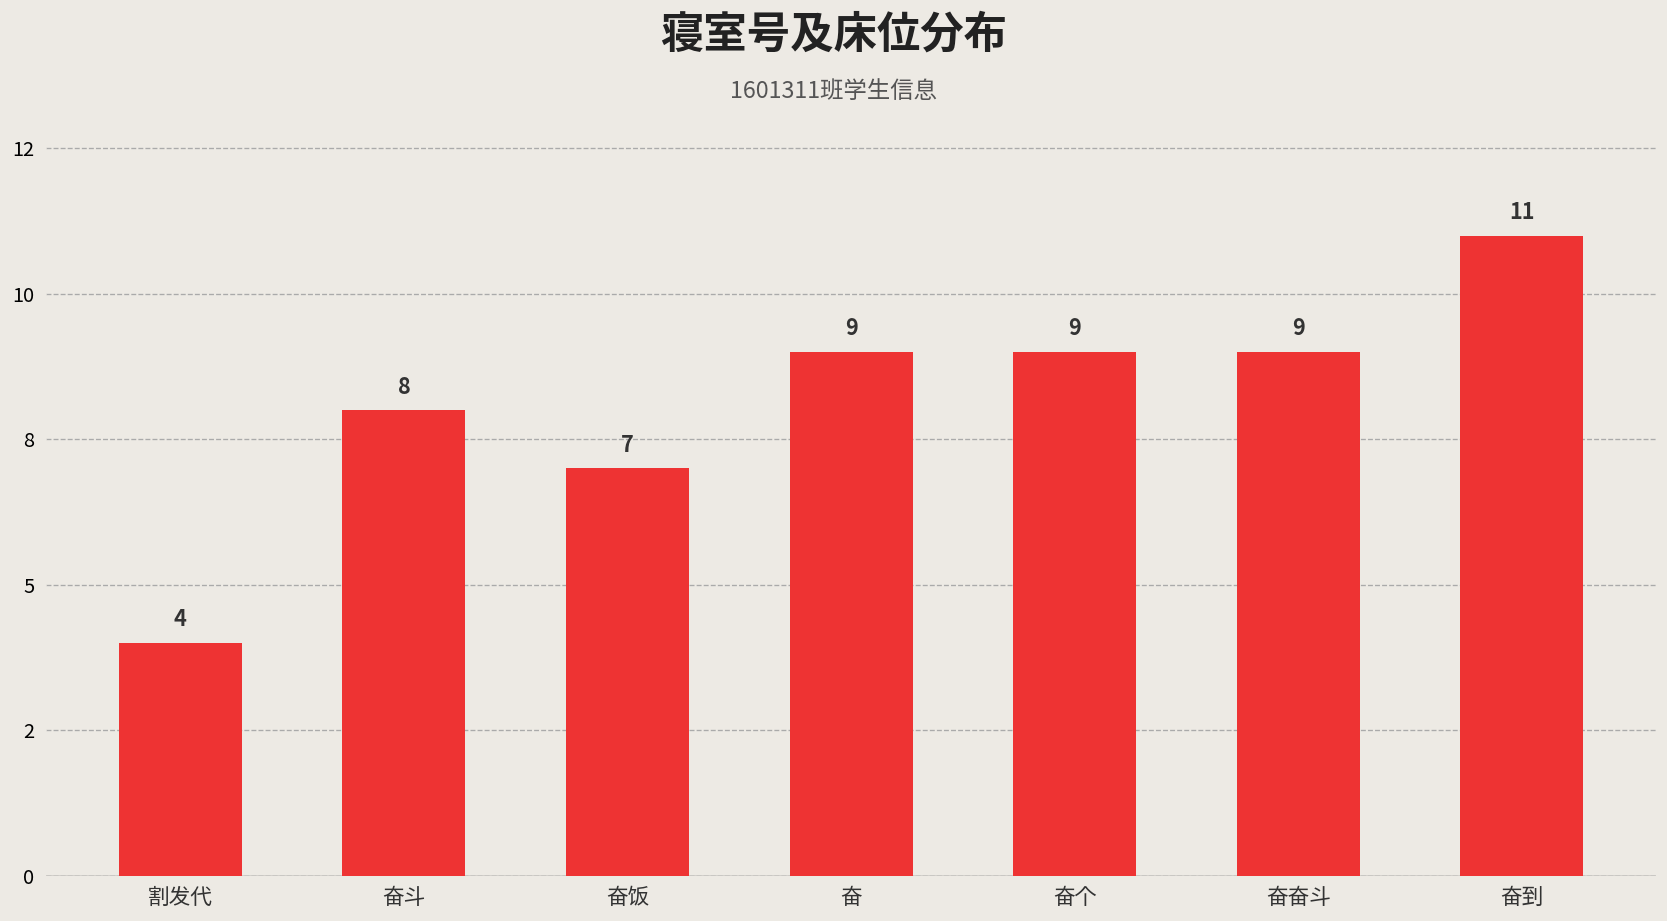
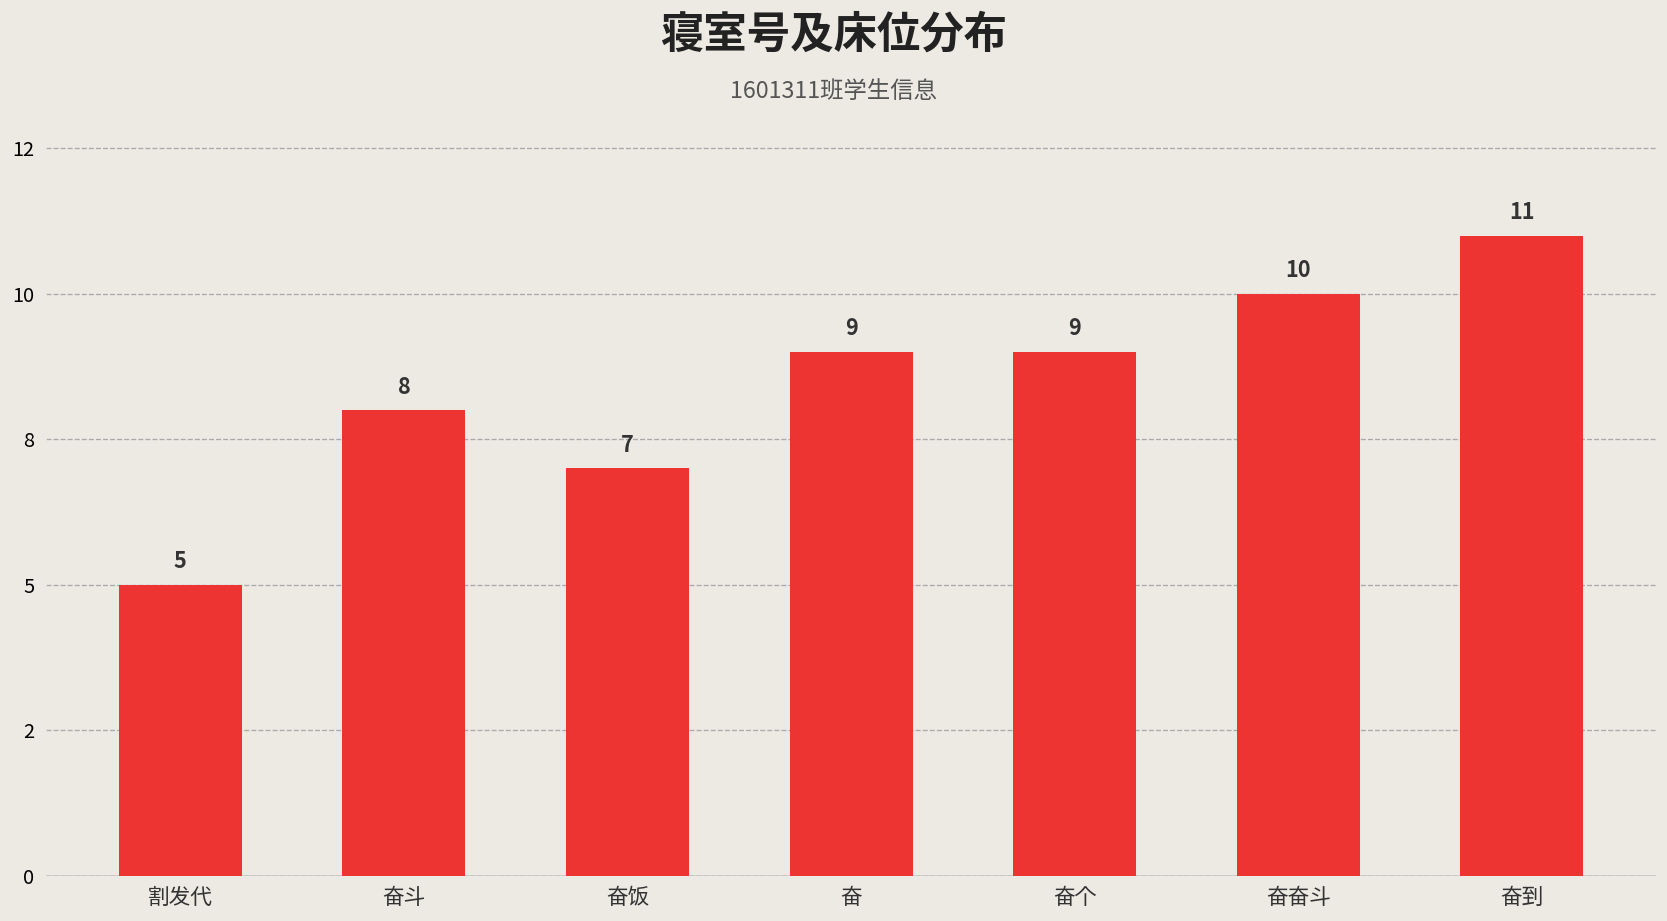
割发代: 4 -> 5
奋奋斗: 9 -> 10
